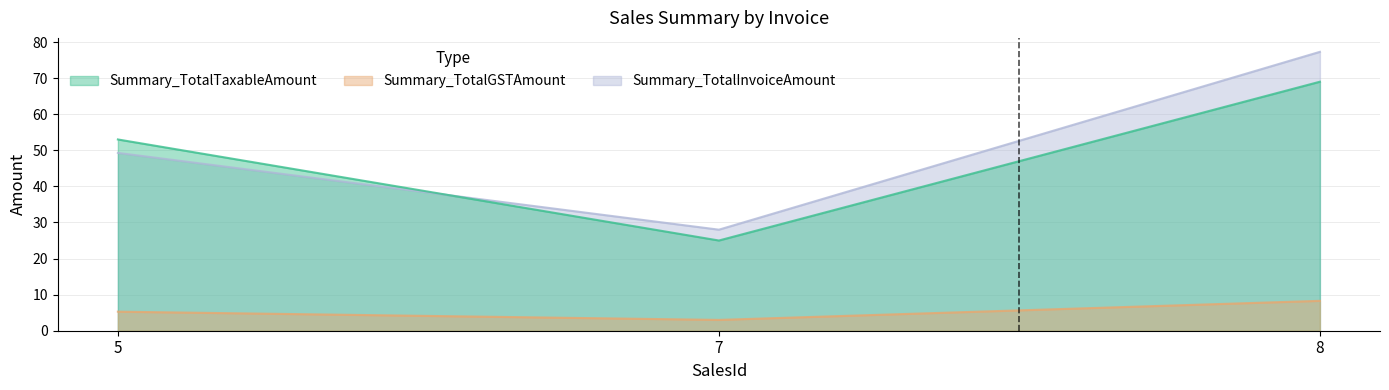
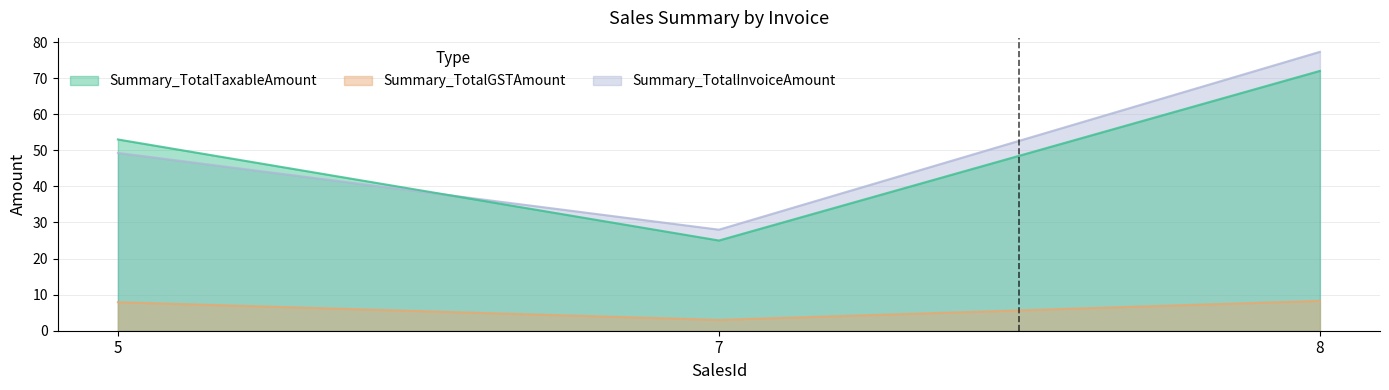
Summary_TotalGSTAmount, 5: 5 -> 8
Summary_TotalTaxableAmount, 8: 69 -> 72
